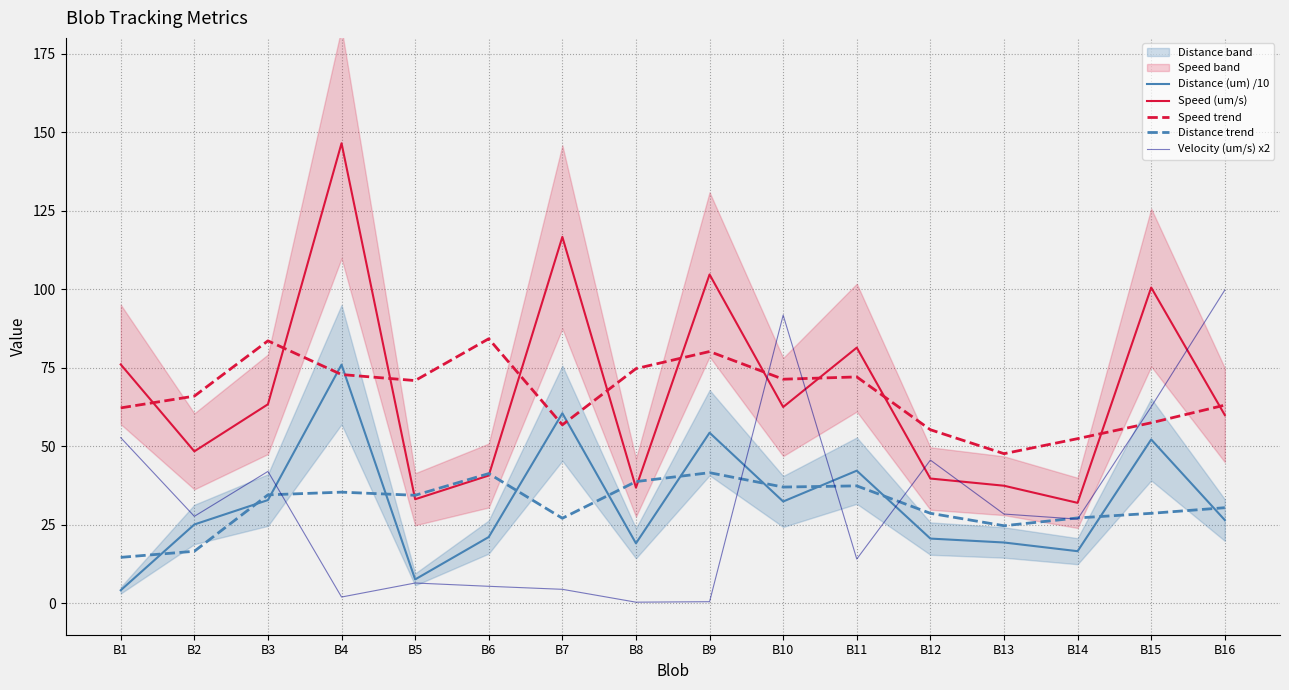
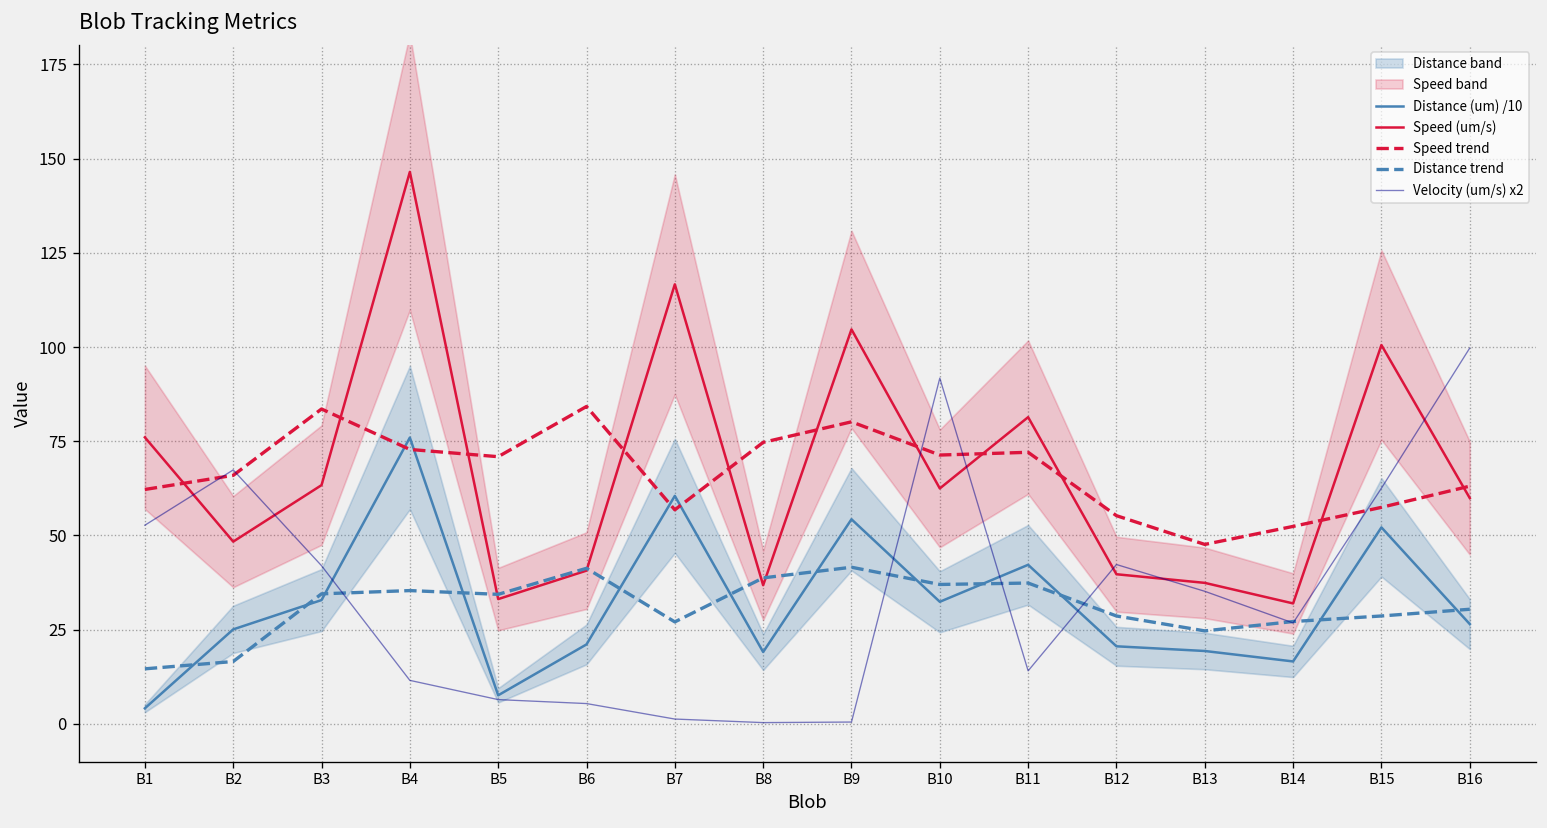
Velocity (um/s) x2, B2: 28 -> 67
Velocity (um/s) x2, B4: 2 -> 12
Velocity (um/s) x2, B7: 4 -> 1
Velocity (um/s) x2, B12: 46 -> 42
Velocity (um/s) x2, B13: 28 -> 35
